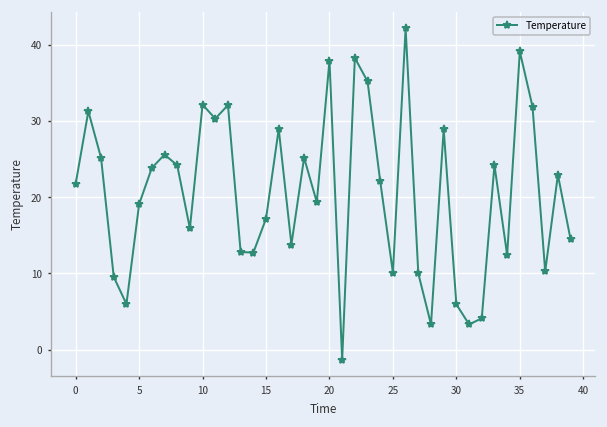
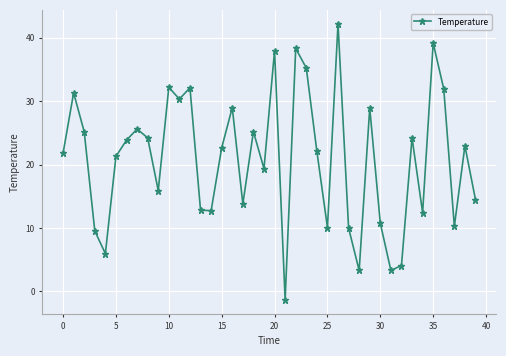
5: 19 -> 21
15: 17 -> 23
30: 6 -> 11
